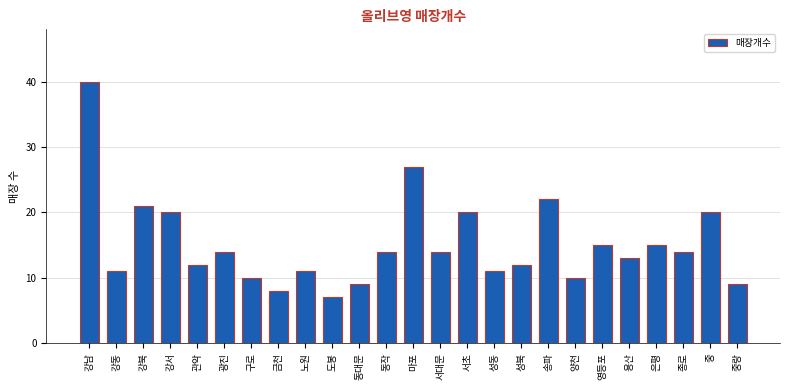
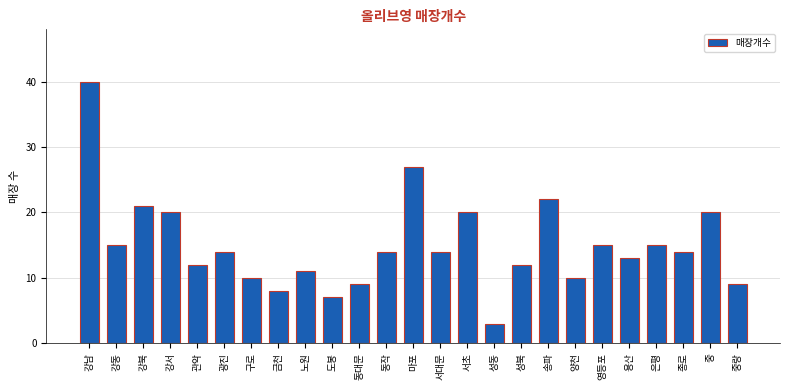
강동: 11 -> 15
성동: 11 -> 3
